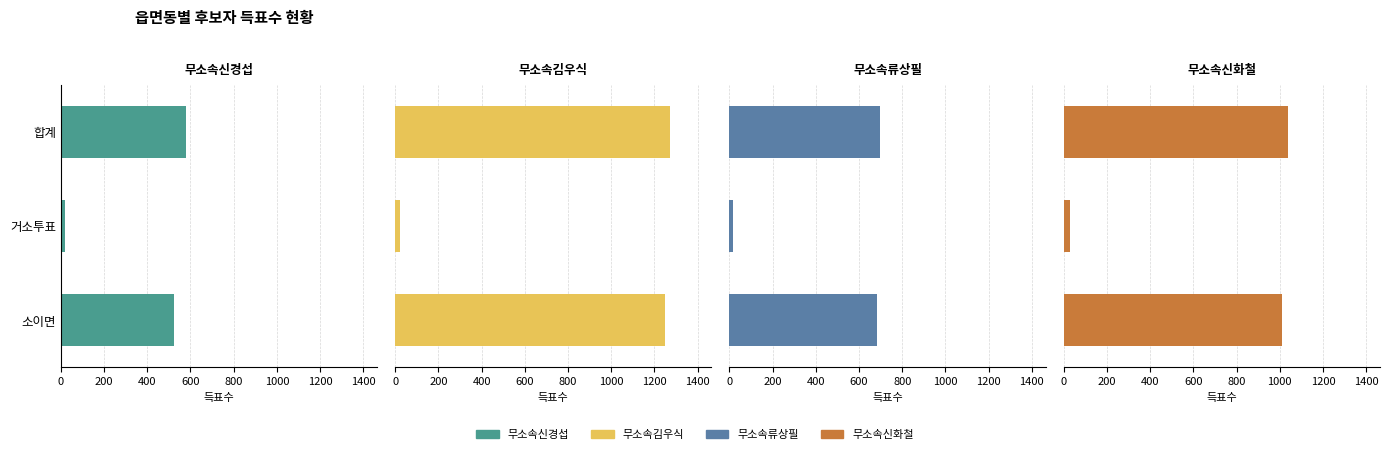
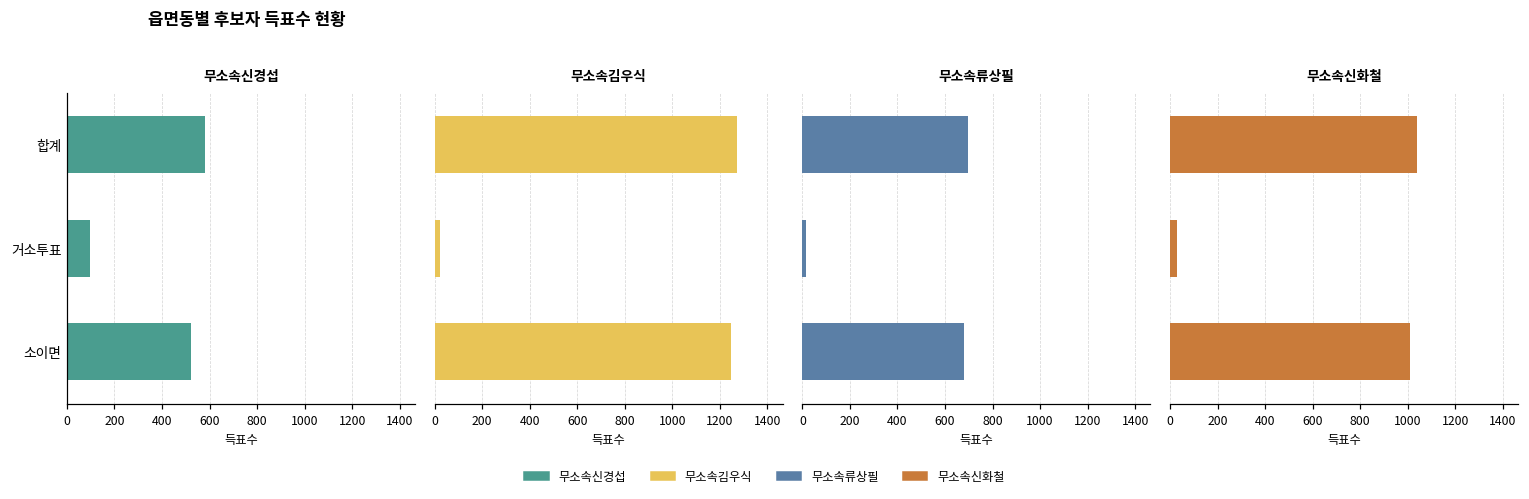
무소속신경섭, 거소투표: 20 -> 100
